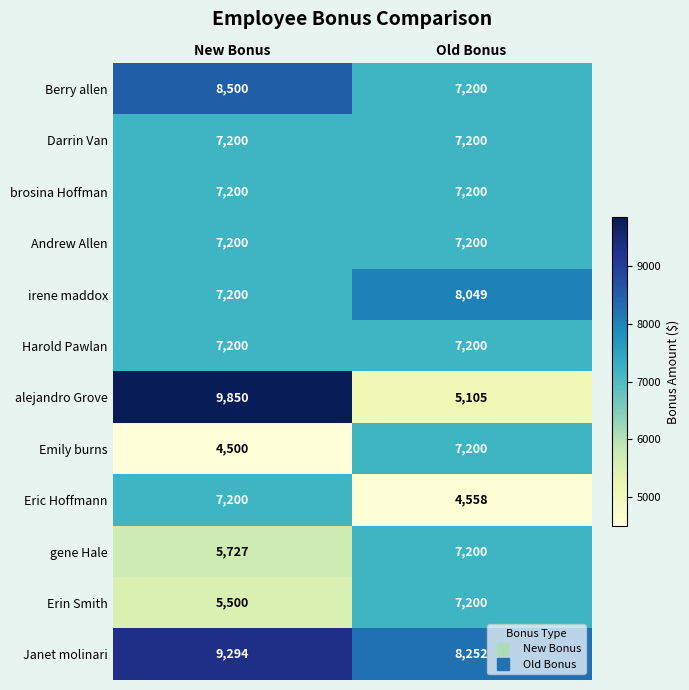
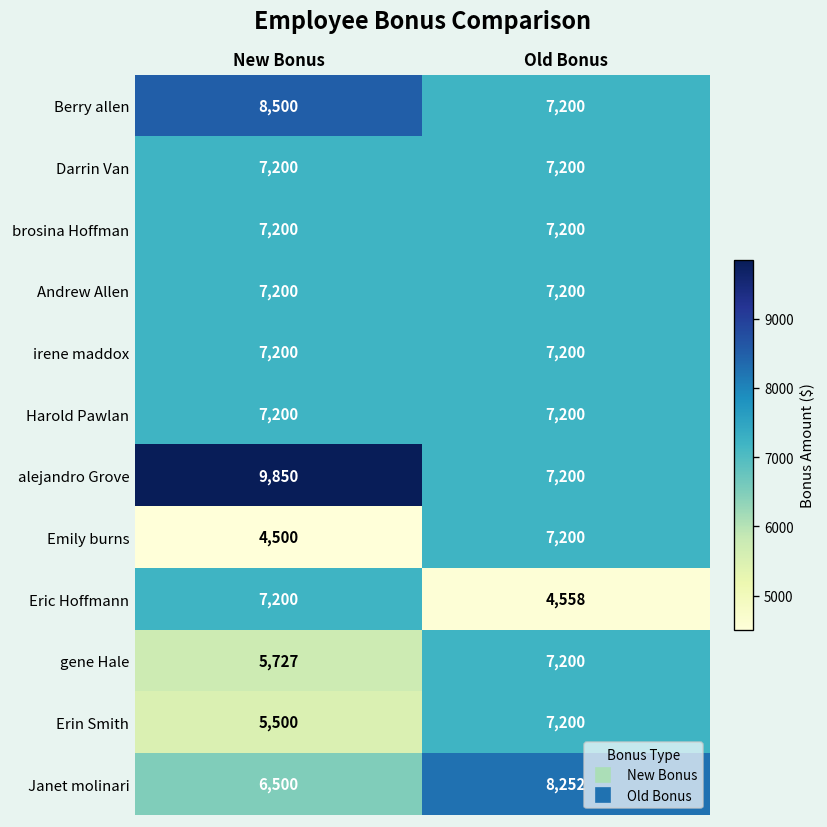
irene maddox, Old Bonus: 8,049 -> 7,200
alejandro Grove, Old Bonus: 5,105 -> 7,200
Janet molinari, New Bonus: 9,294 -> 6,500
